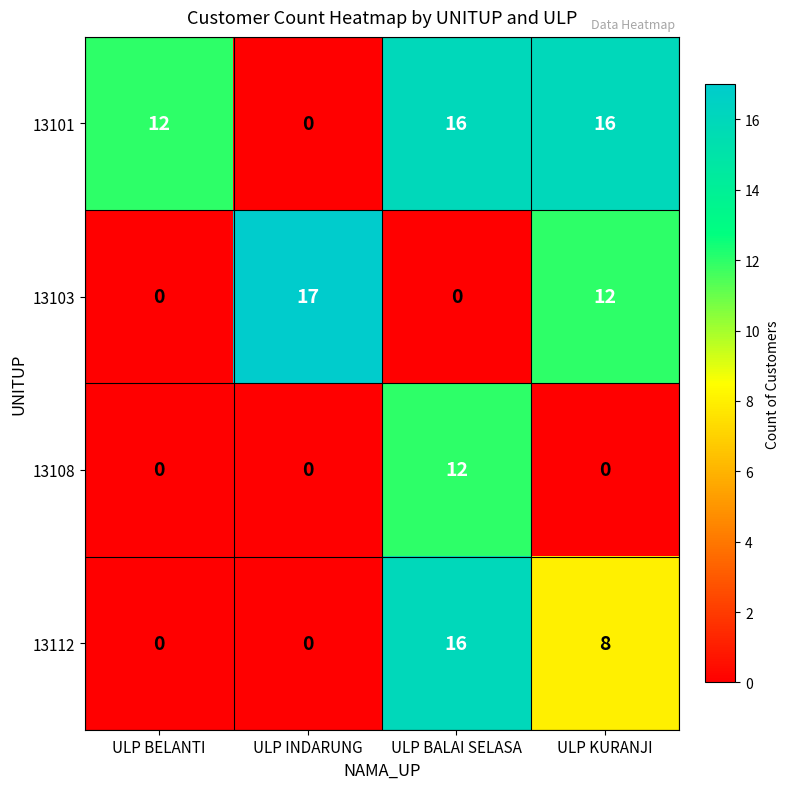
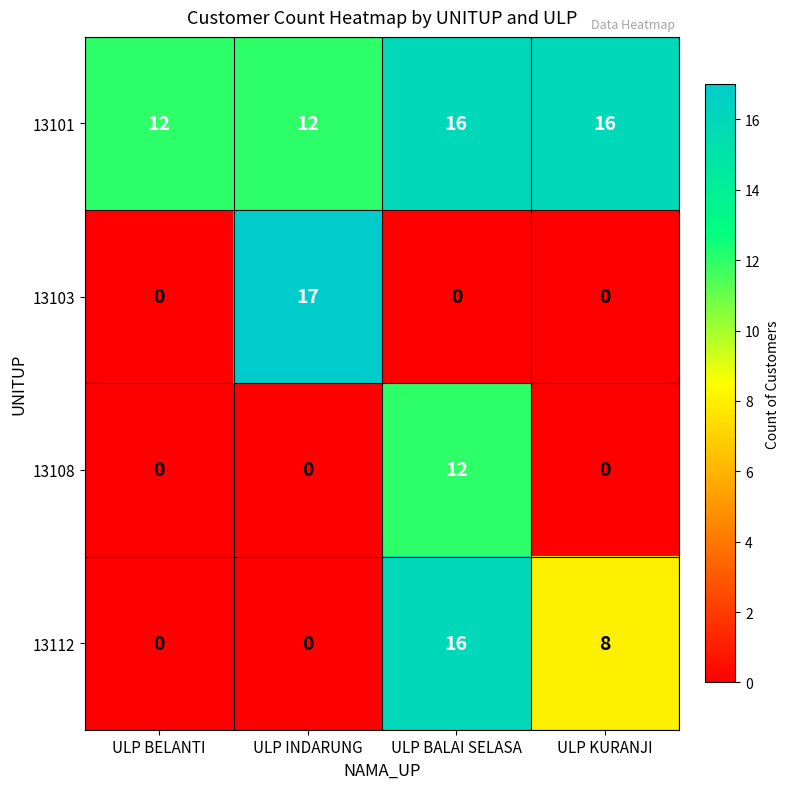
13101, ULP INDARUNG: 0 -> 12
13103, ULP KURANJI: 12 -> 0
